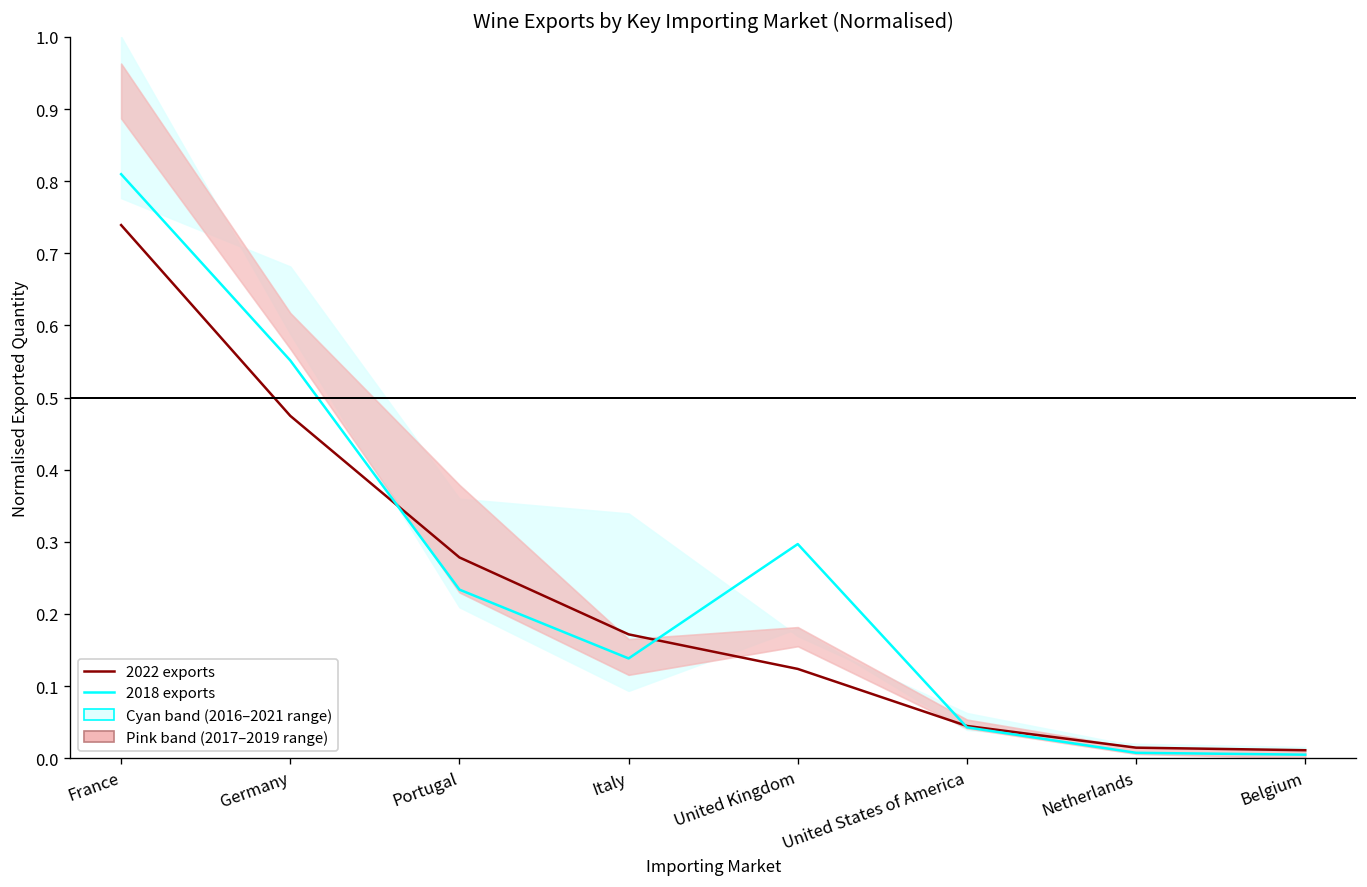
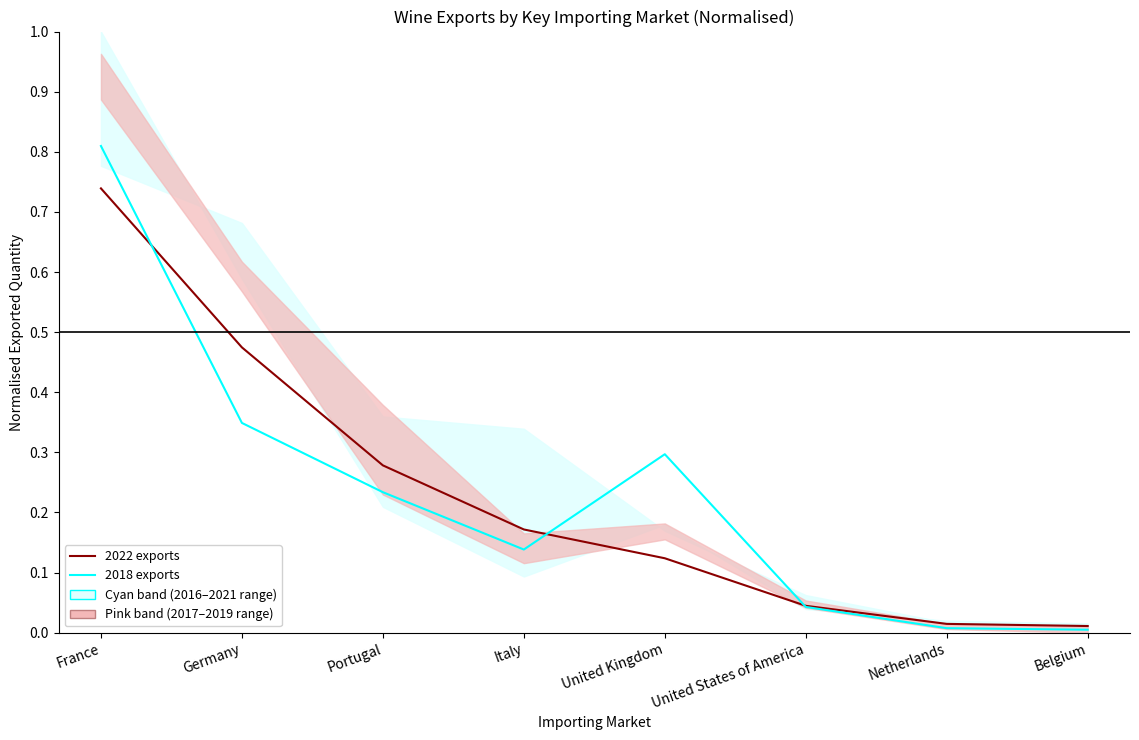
2018 exports, Germany: 0.55 -> 0.35
